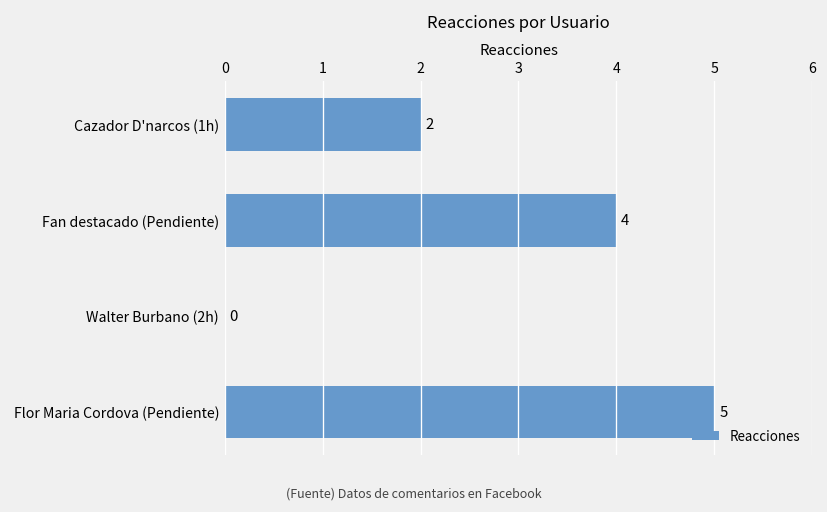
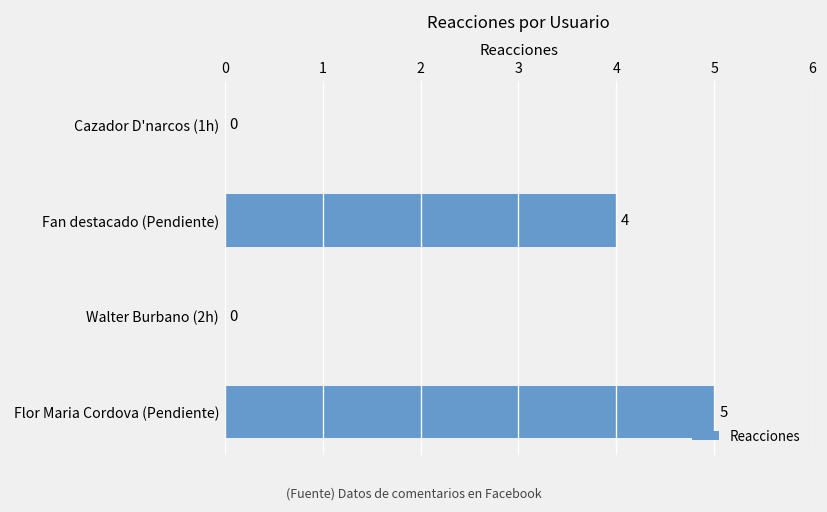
Cazador D'narcos (1h): 2 -> 0
